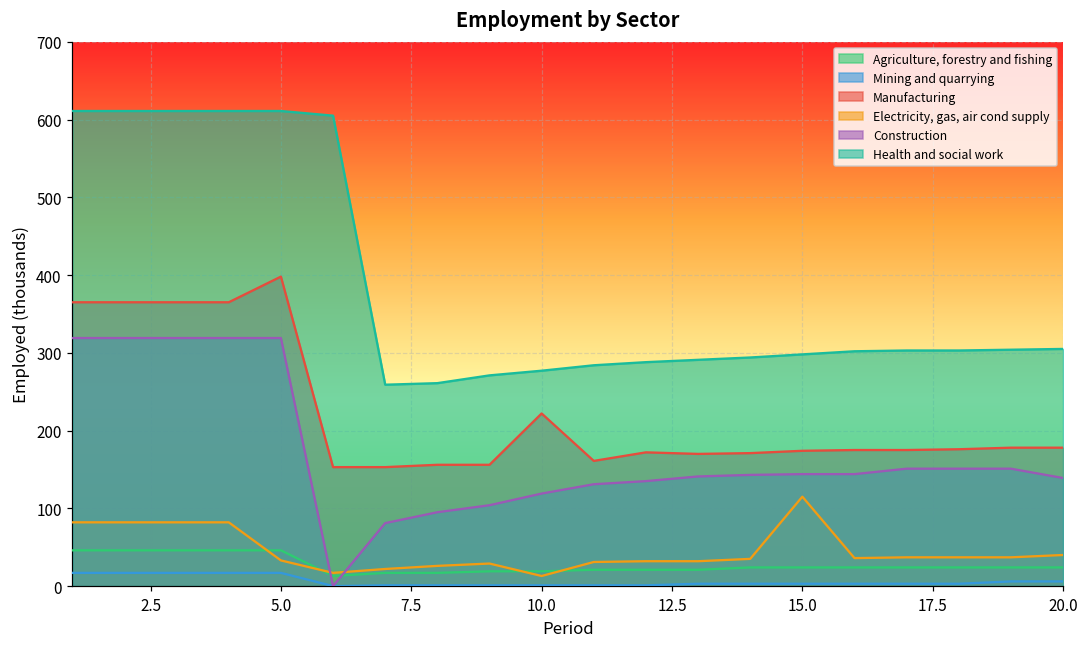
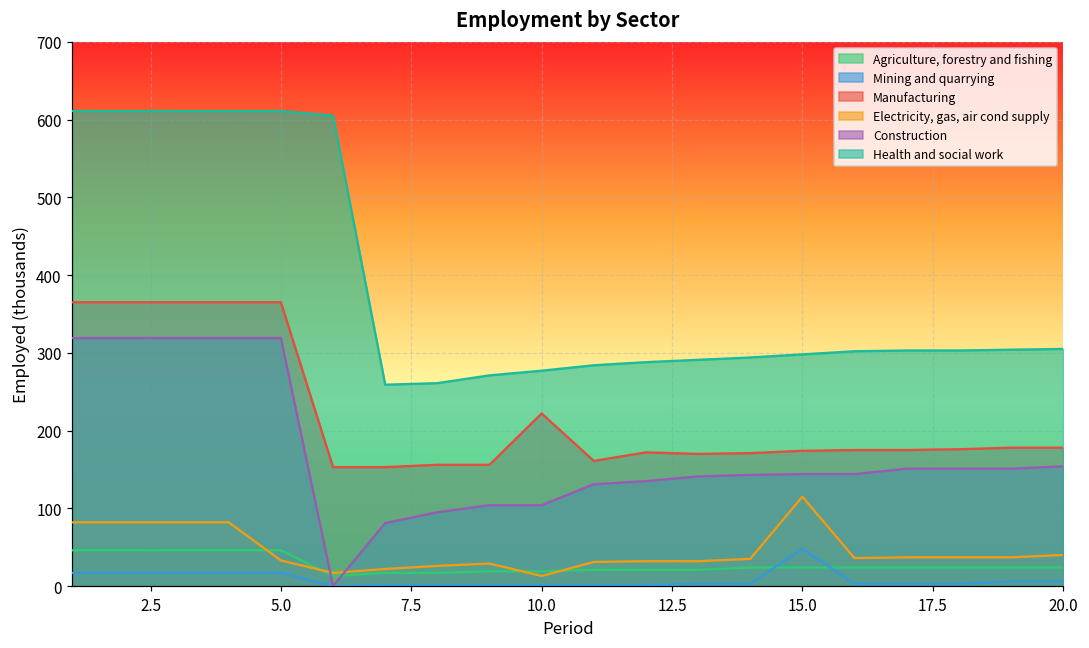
Manufacturing, 5.0: 400 -> 370
Construction, 10.0: 120 -> 100
Mining and quarrying, 15.0: 0 -> 50
Construction, 20.0: 140 -> 150
